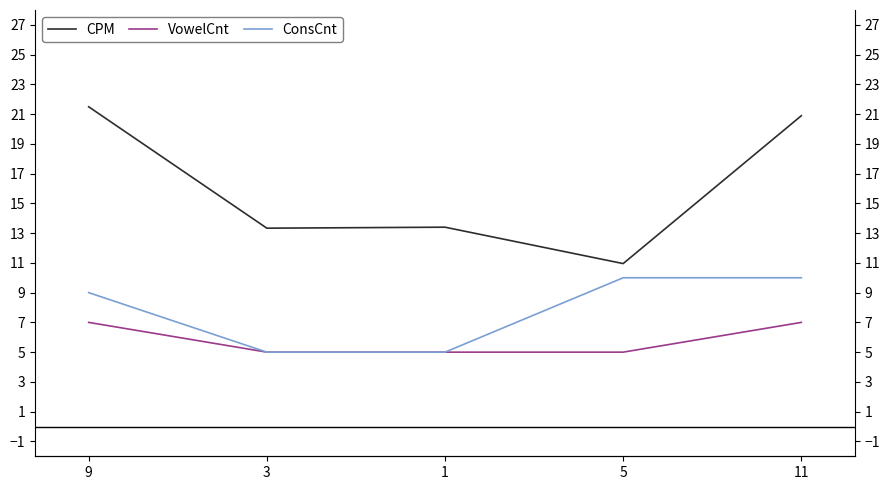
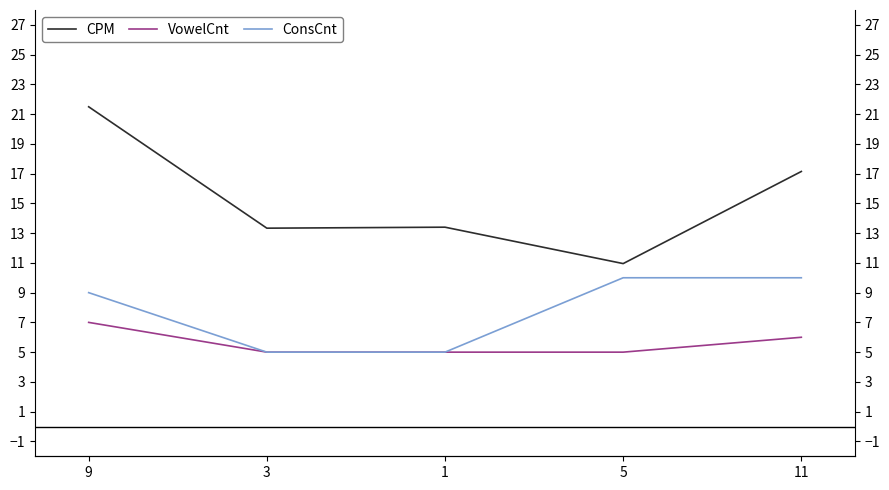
CPM, 11: 20.9 -> 17.1
VowelCnt, 11: 7 -> 6
